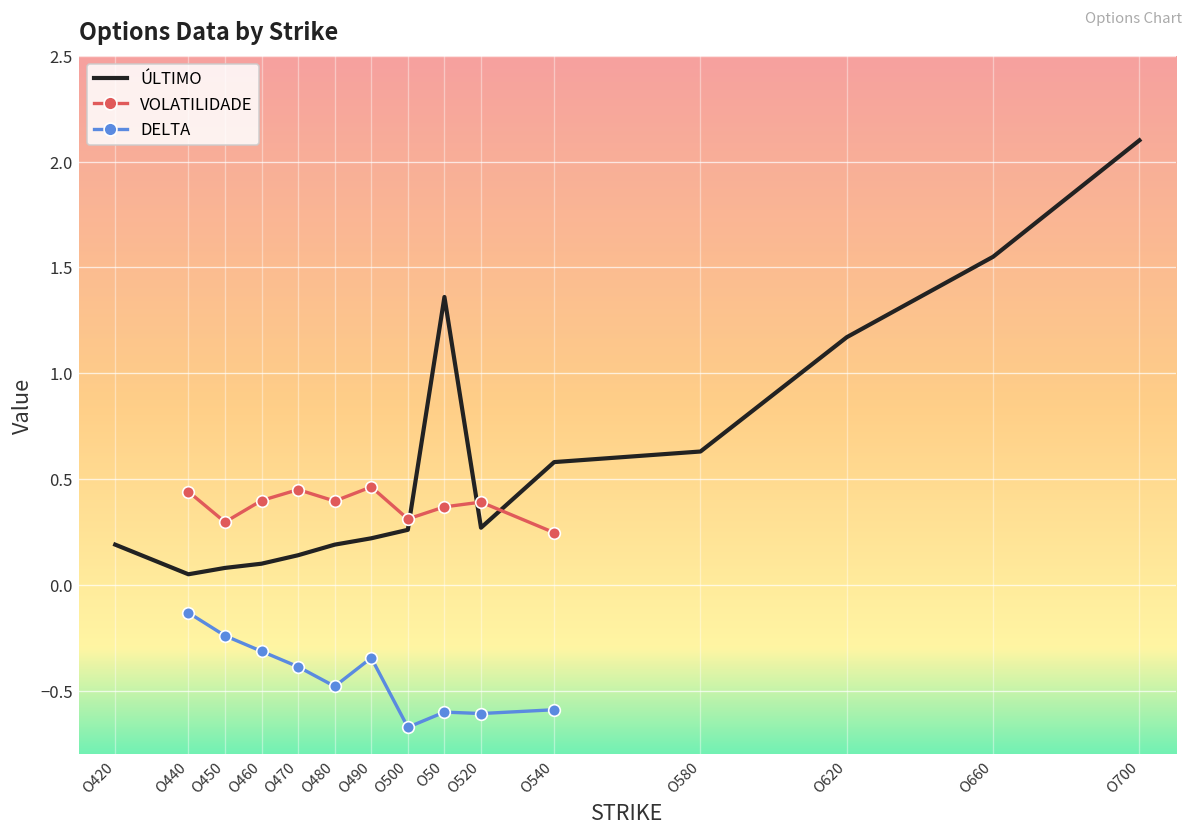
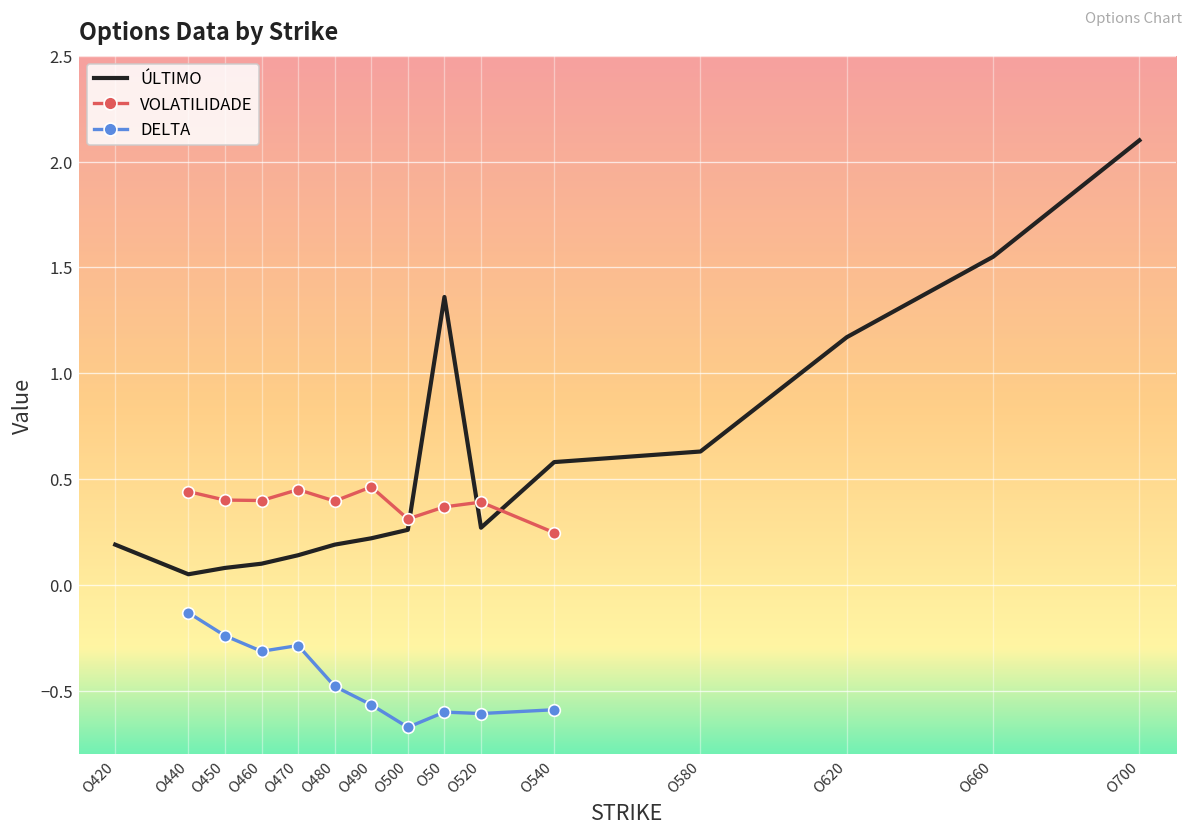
VOLATILIDADE, O450: 0.30 -> 0.40
DELTA, O470: -0.39 -> -0.29
DELTA, O490: -0.34 -> -0.57
